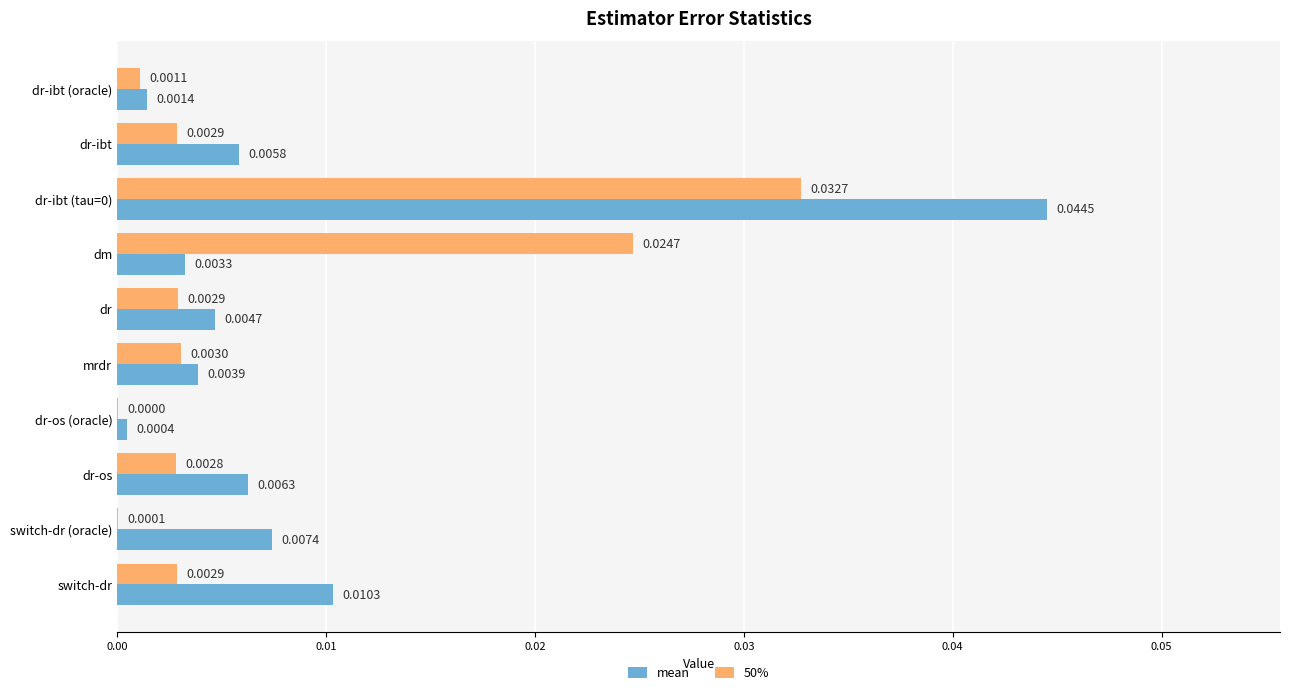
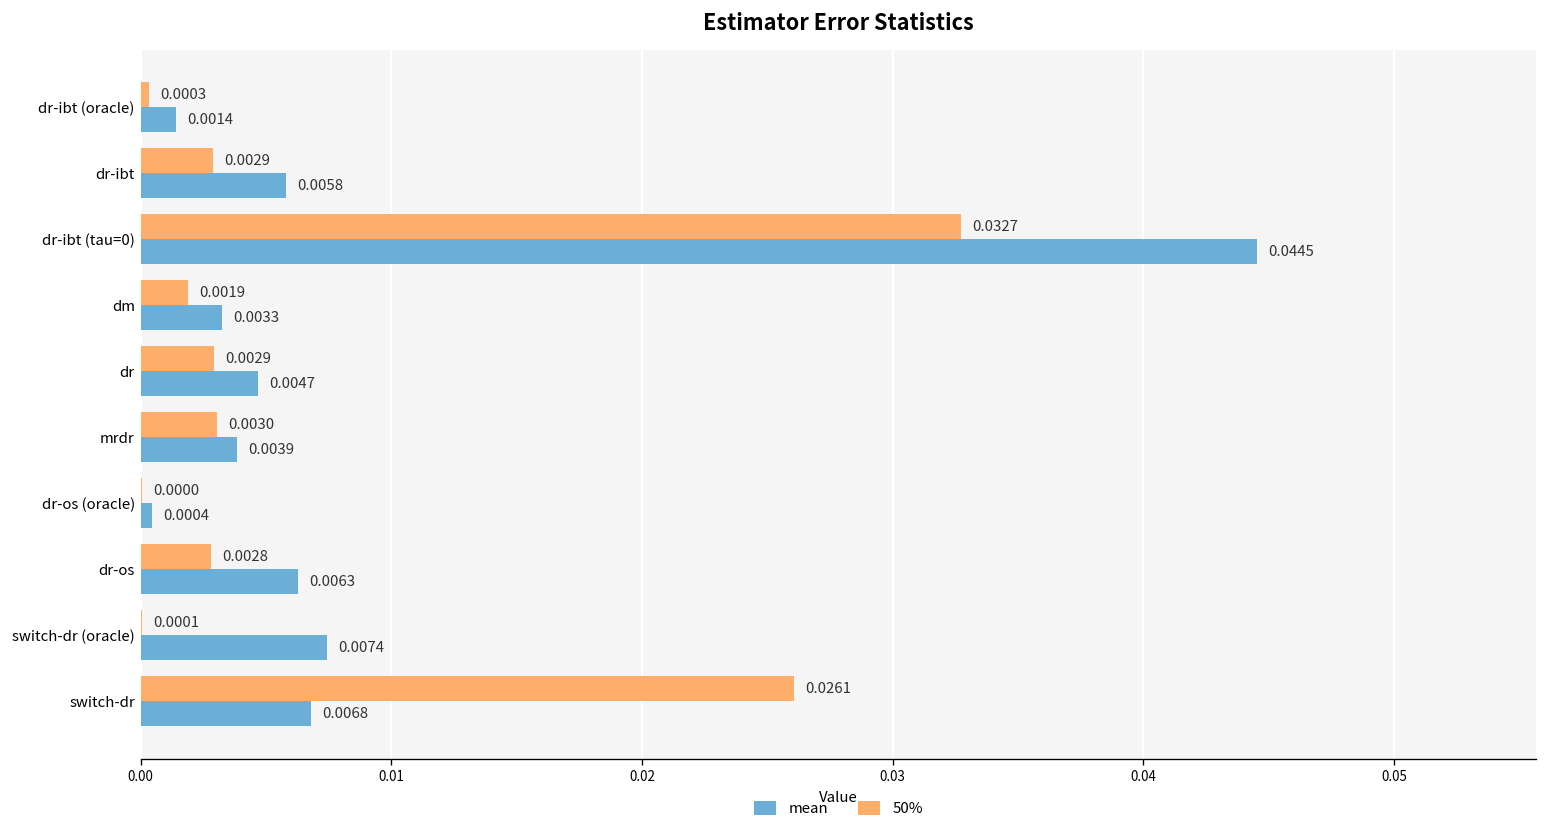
50%, dr-ibt (oracle): 0.0011 -> 0.0003
50%, dm: 0.0247 -> 0.0019
50%, switch-dr: 0.0029 -> 0.0261
mean, switch-dr: 0.0103 -> 0.0068
